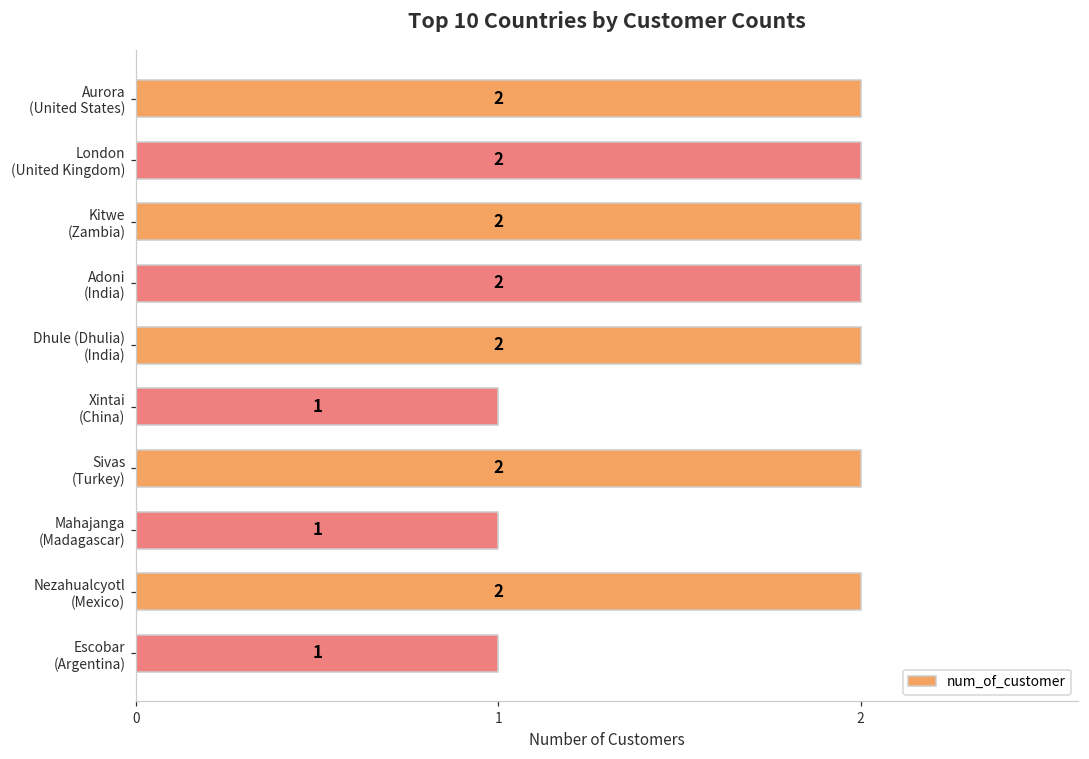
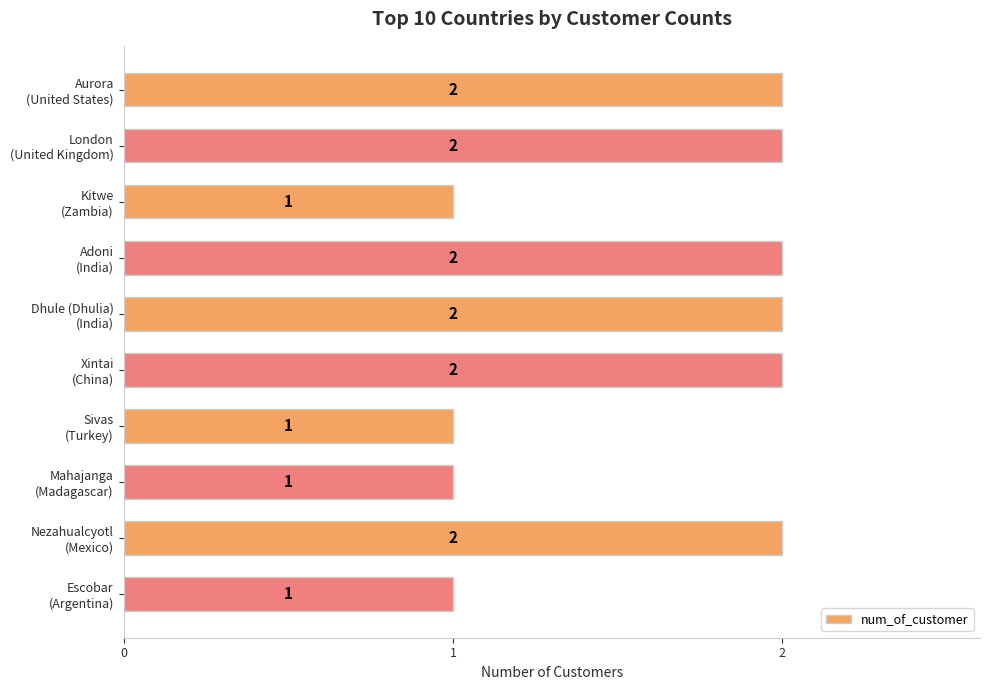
Kitwe (Zambia): 2 -> 1
Xintai (China): 1 -> 2
Sivas (Turkey): 2 -> 1
